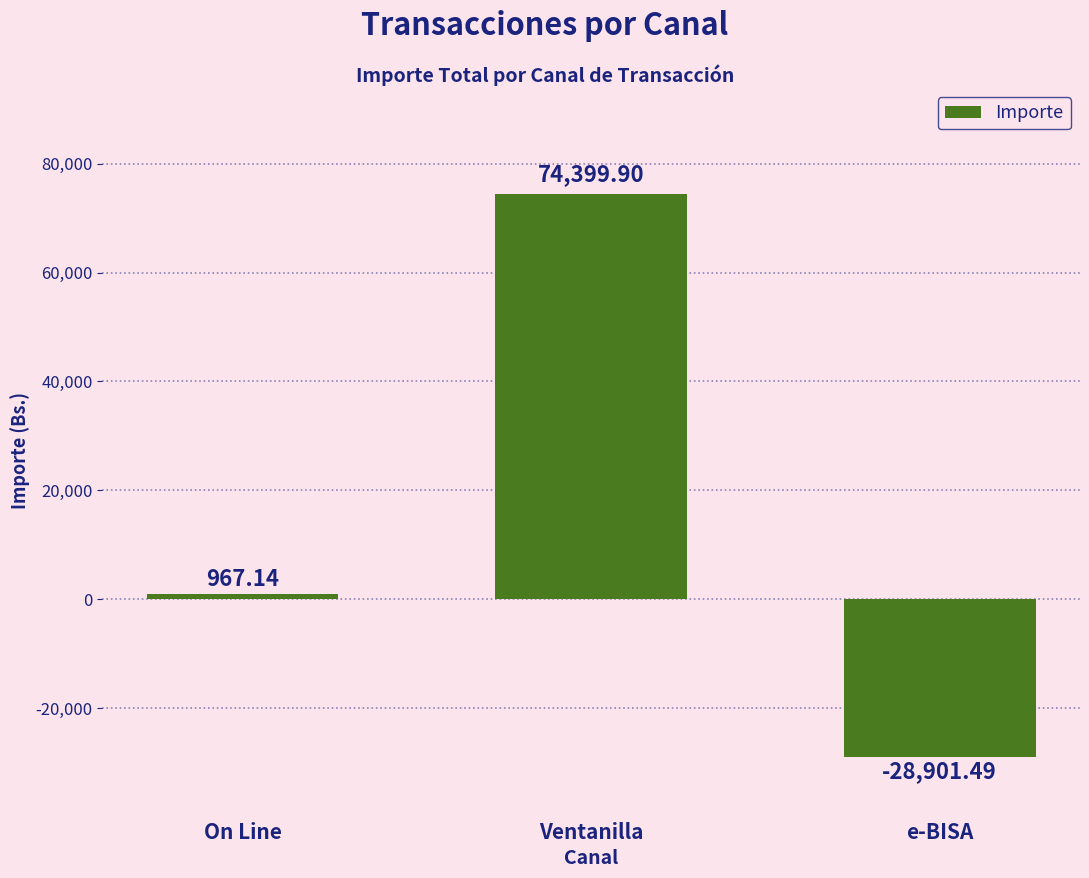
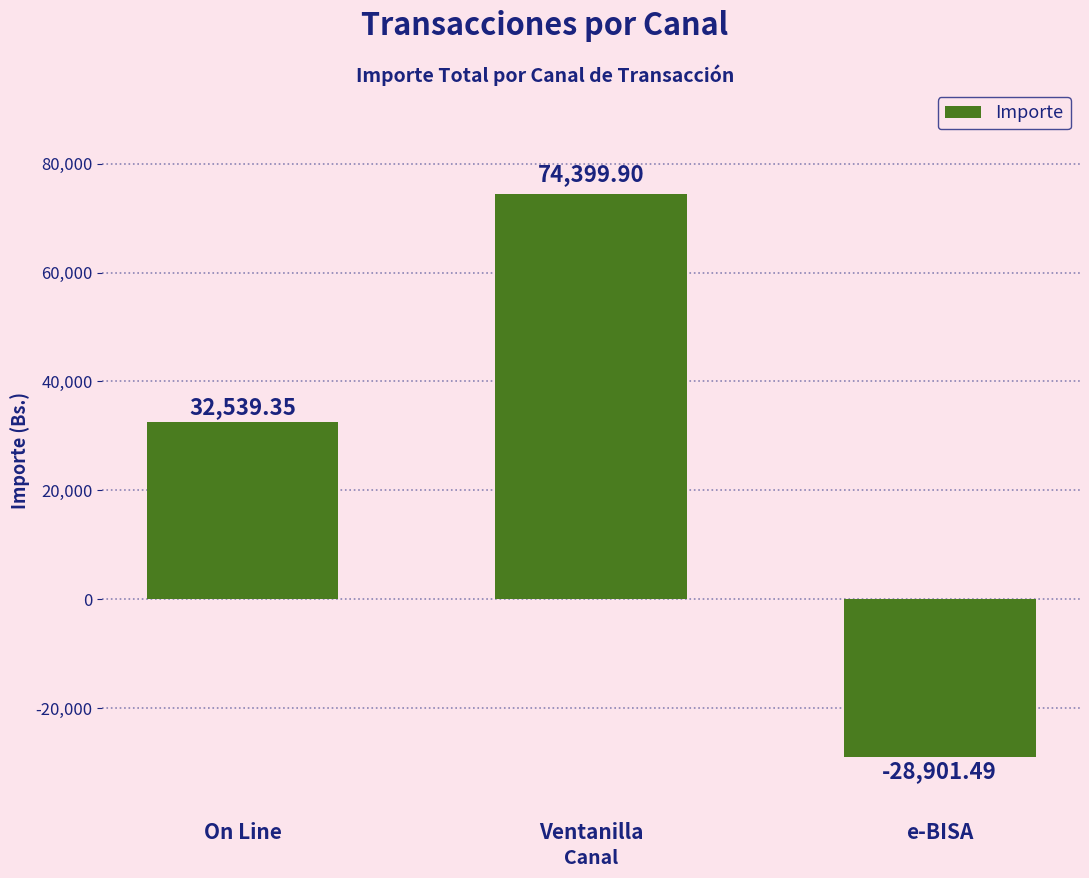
On Line: 967.14 -> 32,539.35
